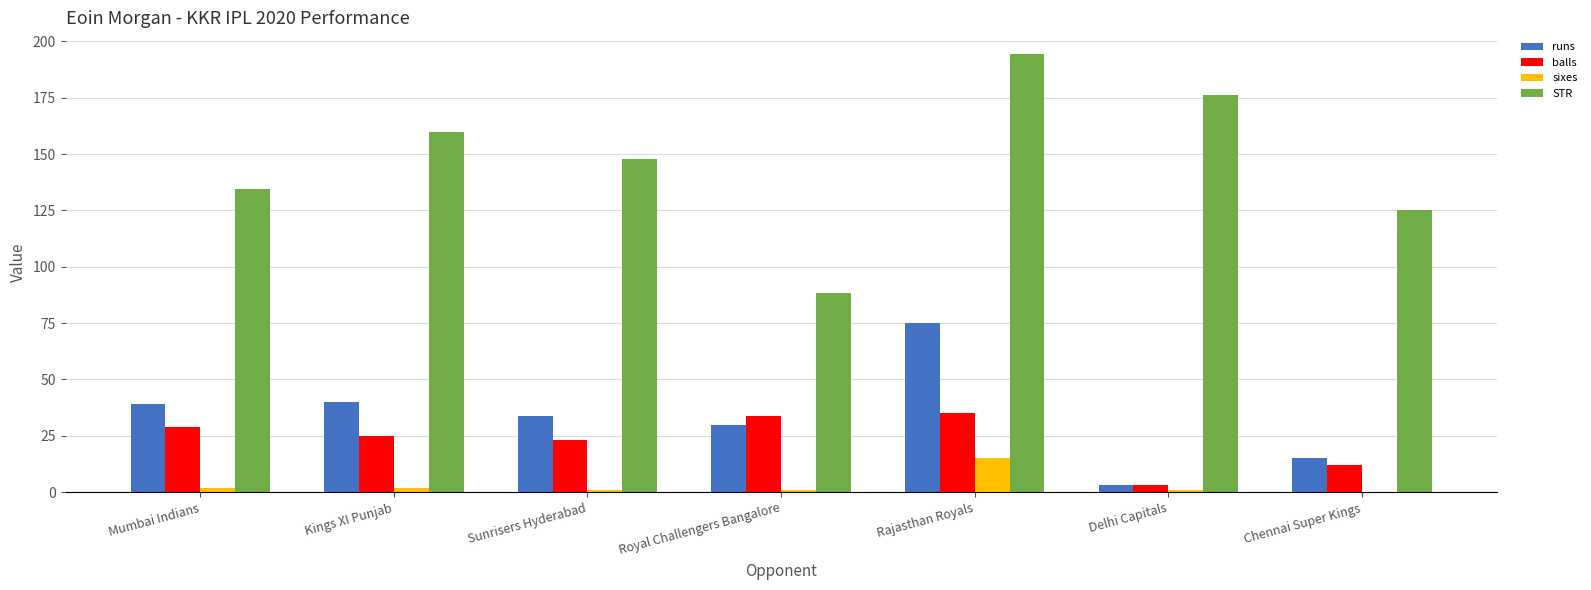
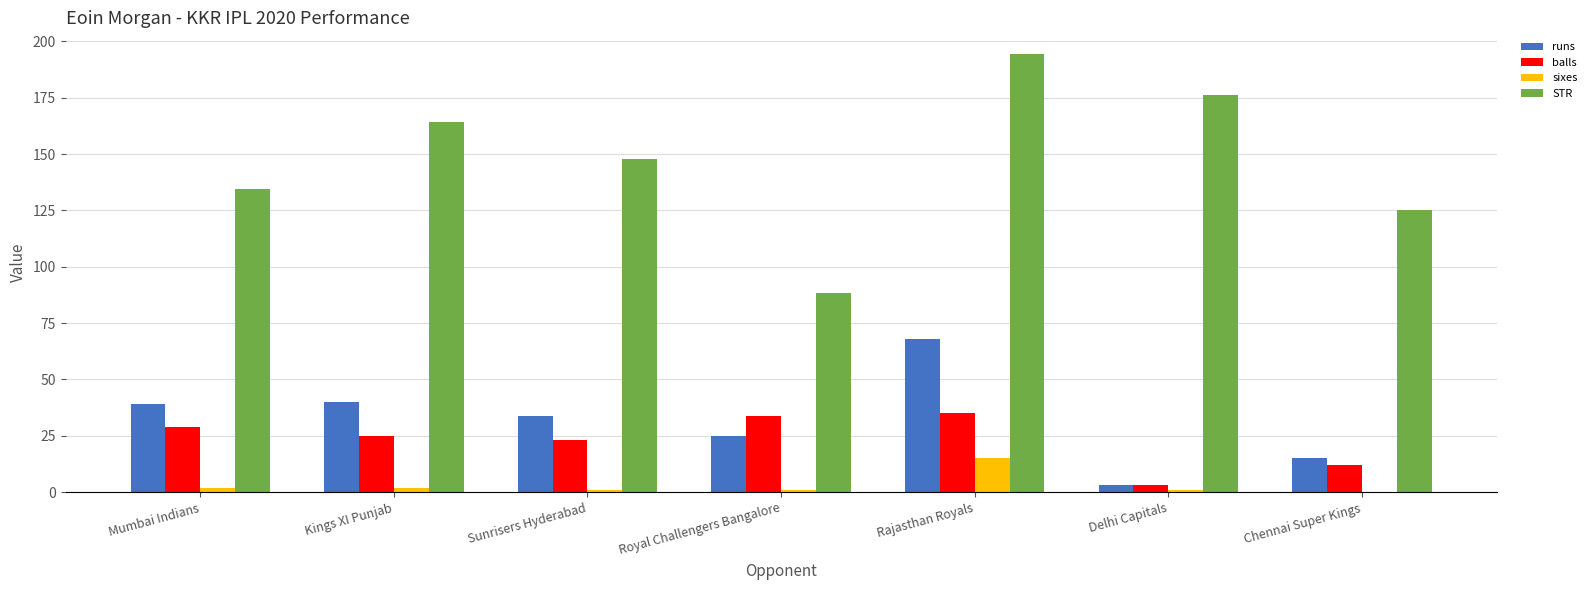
STR, Kings XI Punjab: 160 -> 164
runs, Royal Challengers Bangalore: 30 -> 25
runs, Rajasthan Royals: 75 -> 68
